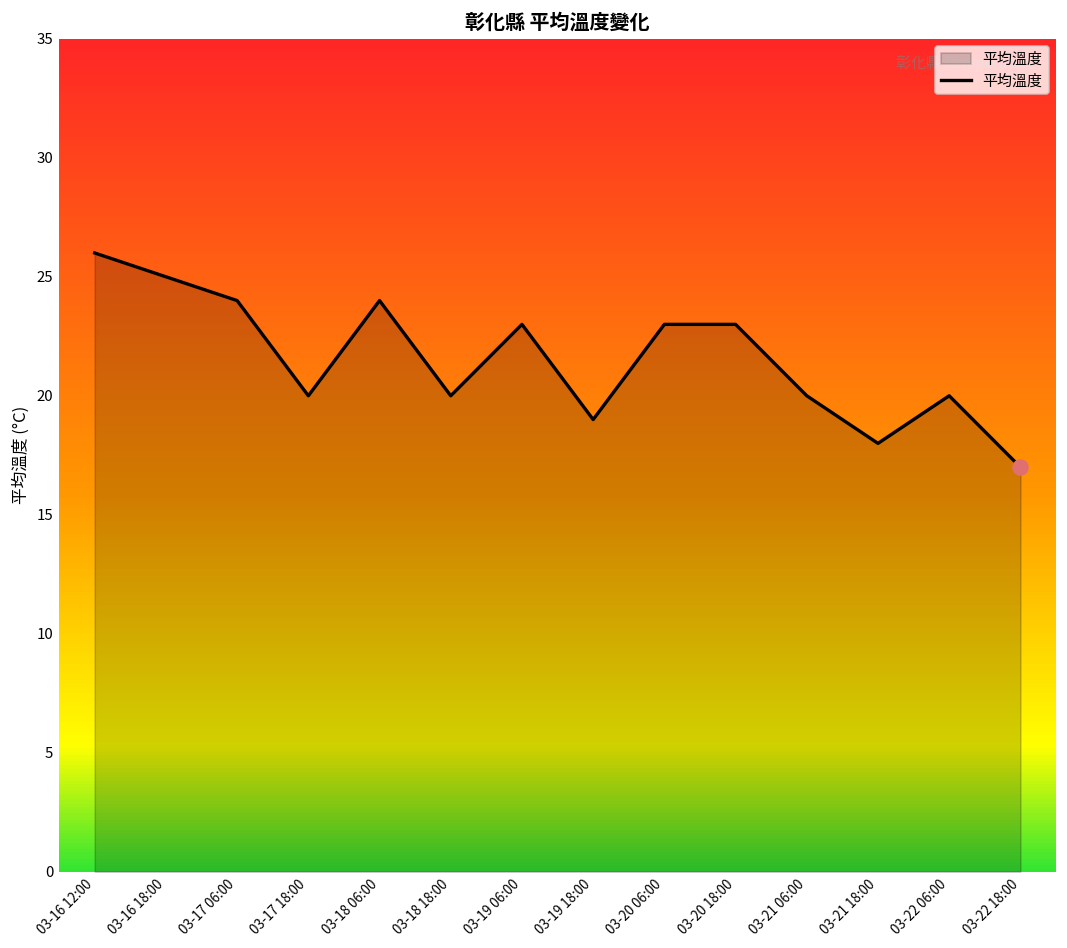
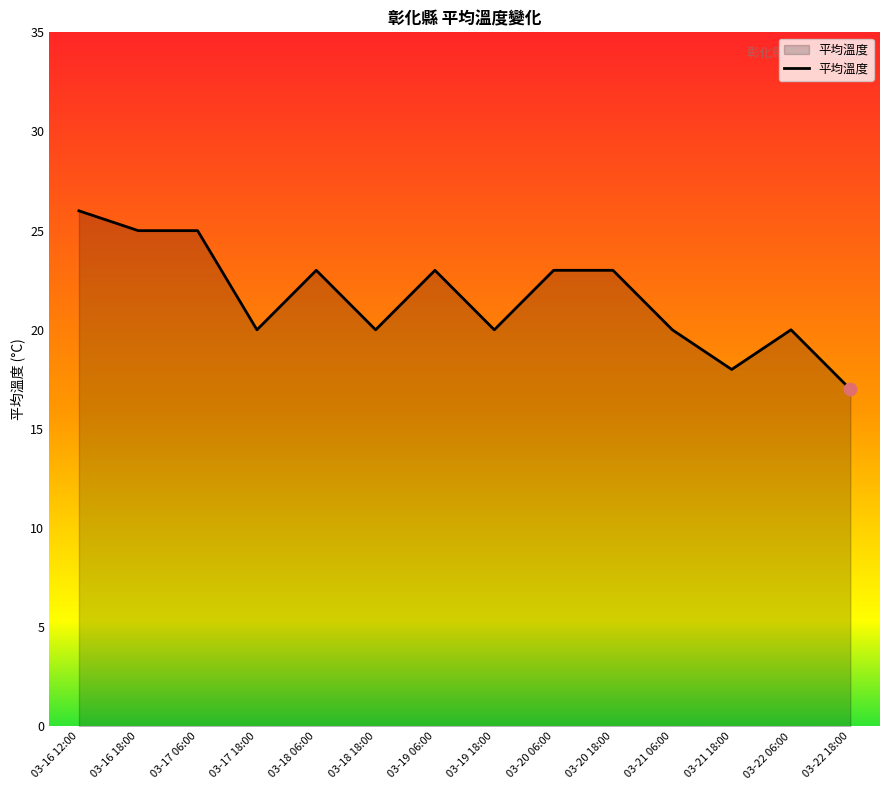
平均溫度, 03-17 06:00: 24 -> 25
平均溫度, 03-18 06:00: 24 -> 23
平均溫度, 03-19 18:00: 19 -> 20
